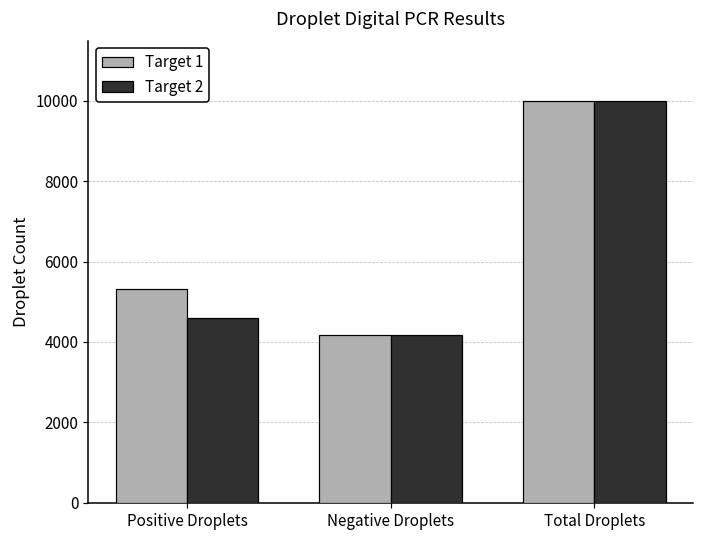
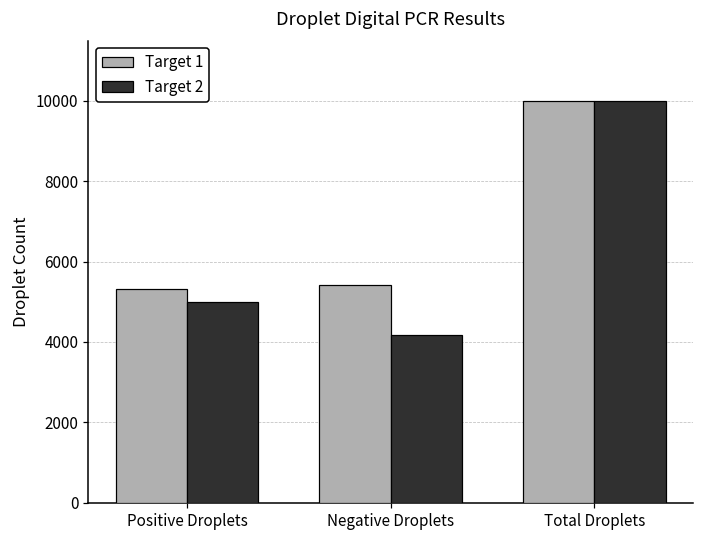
Target 2, Positive Droplets: 4600 -> 5000
Target 1, Negative Droplets: 4200 -> 5400
